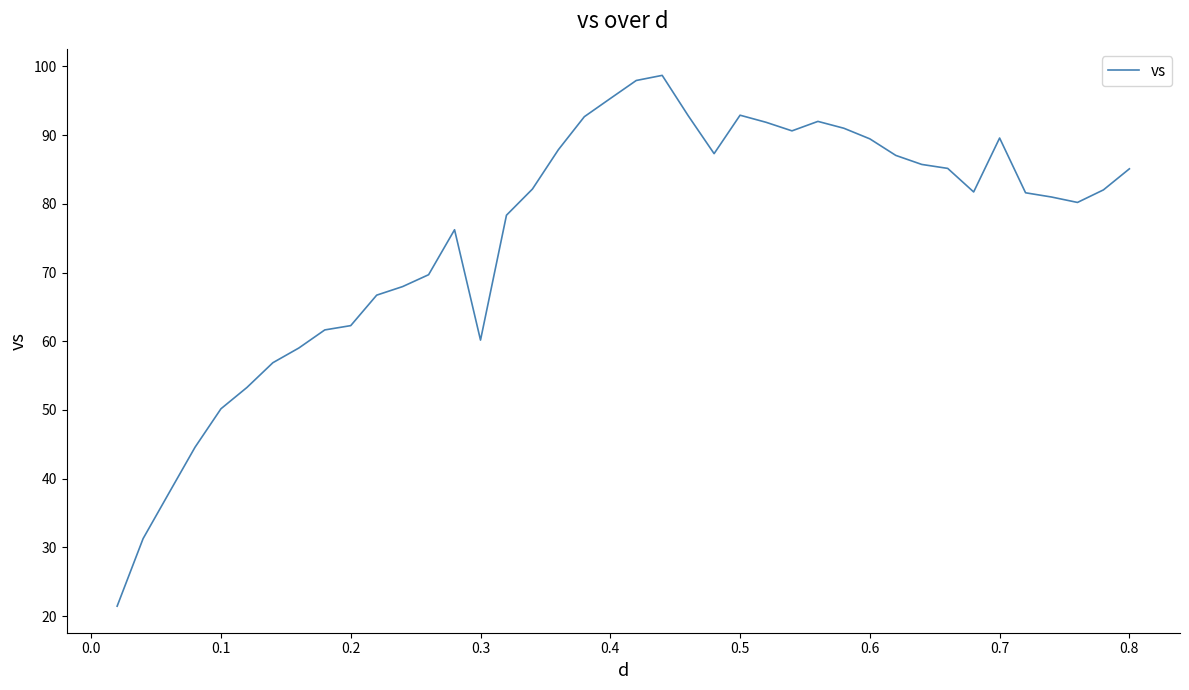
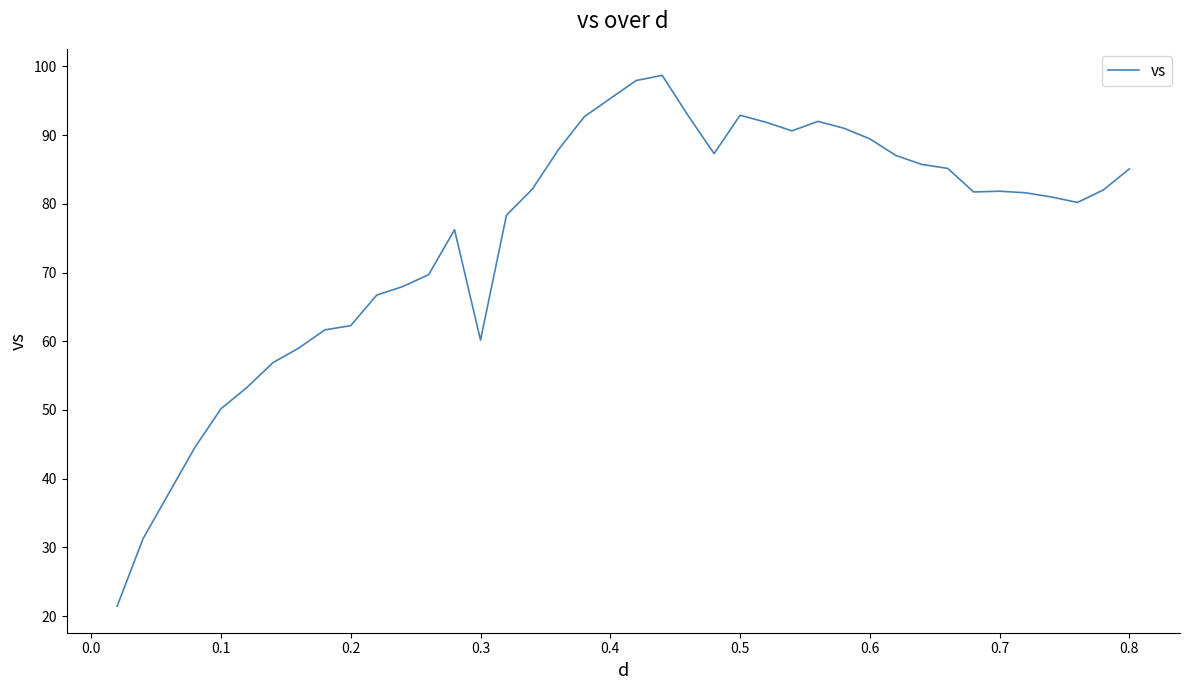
0.7: 90 -> 82
